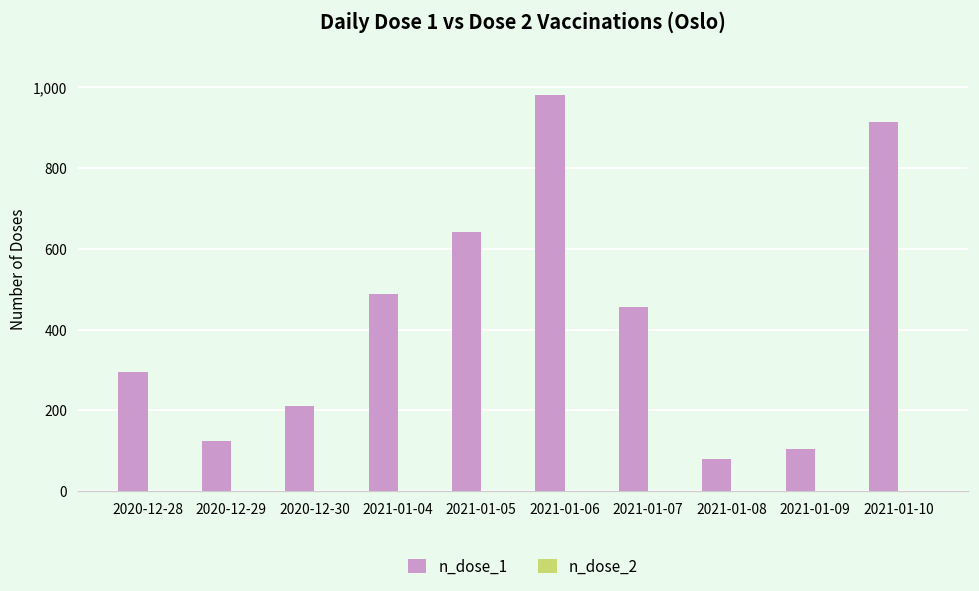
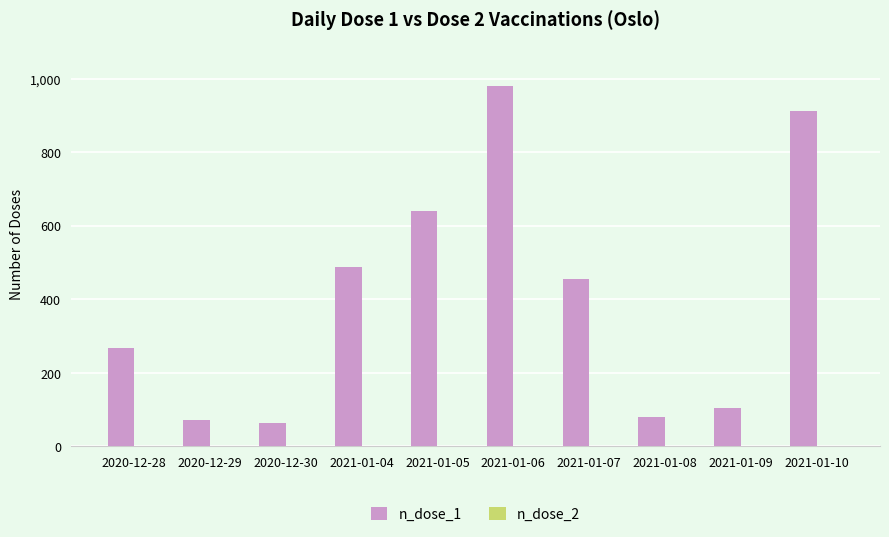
n_dose_1, 2020-12-28: 300 -> 270
n_dose_1, 2020-12-29: 120 -> 70
n_dose_1, 2020-12-30: 210 -> 70
